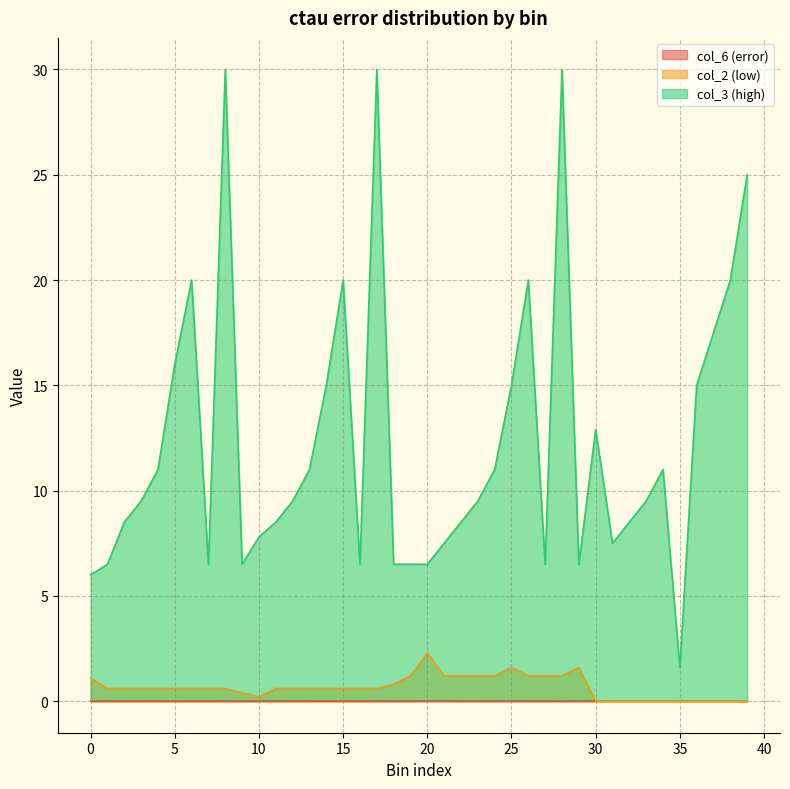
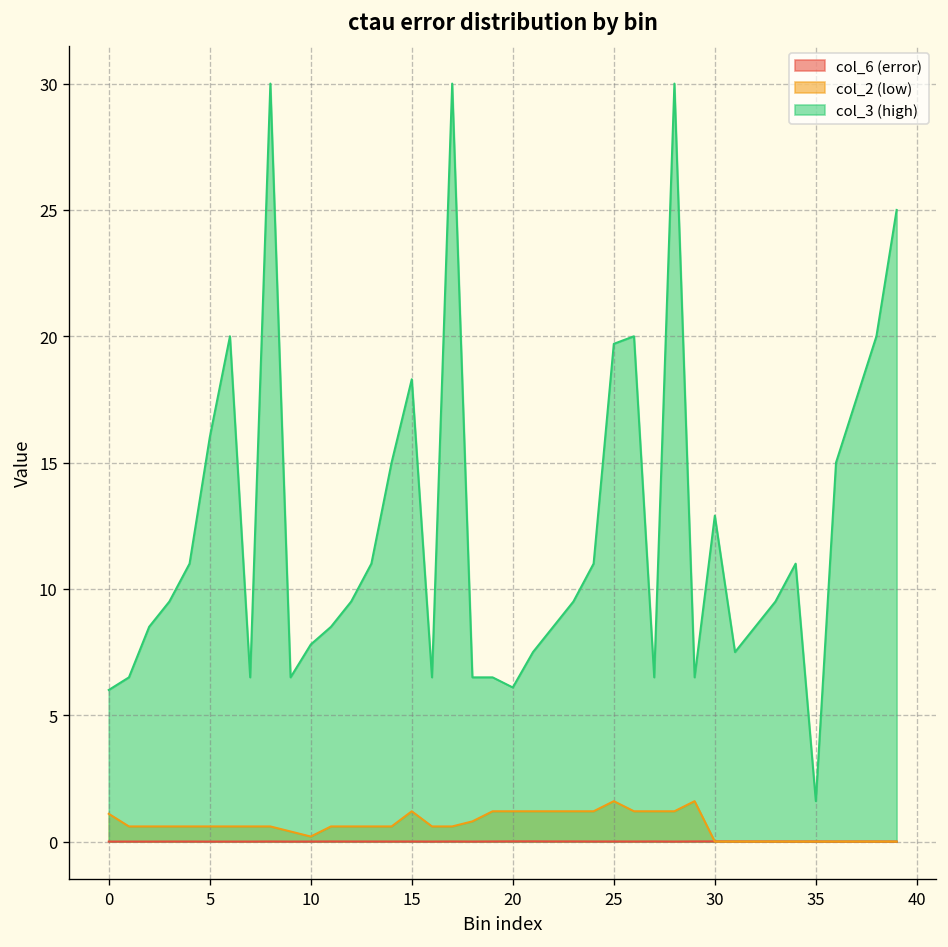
col_2 (low), 15: 0.6 -> 1.2
col_3 (high), 15: 20.0 -> 18.3
col_2 (low), 20: 2.3 -> 1.2
col_3 (high), 20: 6.5 -> 6.1
col_3 (high), 25: 15.0 -> 19.7
